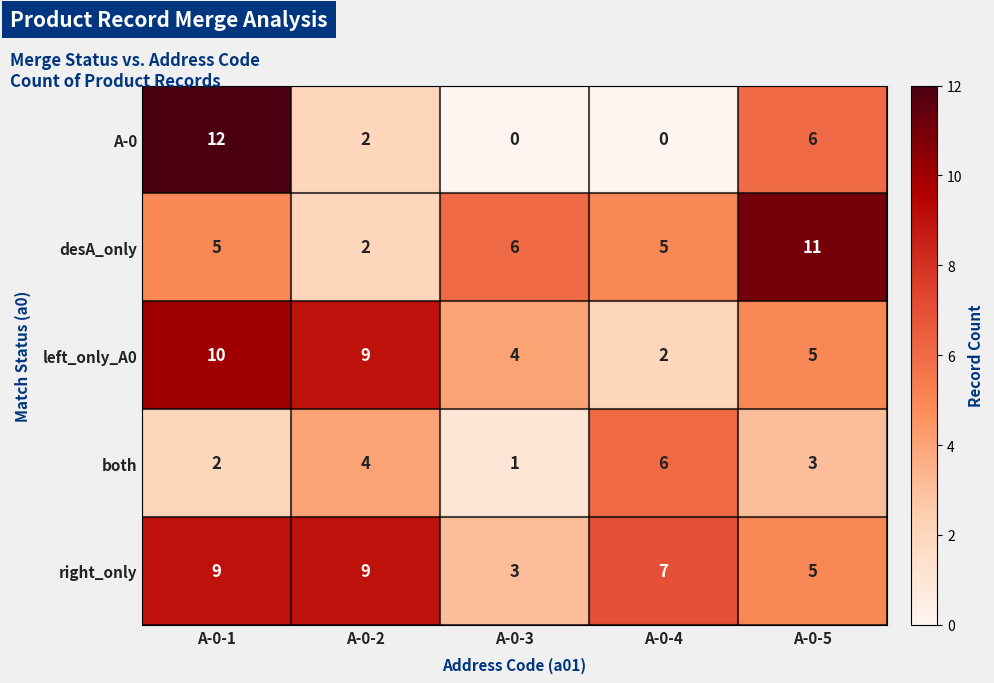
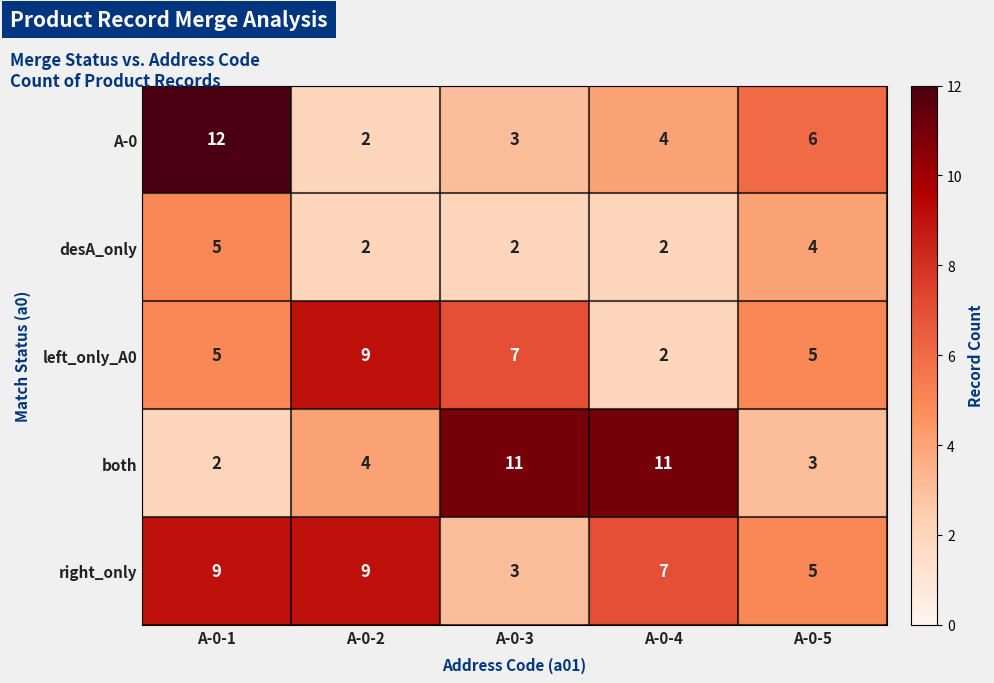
A-0, A-0-3: 0 -> 3
A-0, A-0-4: 0 -> 4
desA_only, A-0-3: 6 -> 2
desA_only, A-0-4: 5 -> 2
desA_only, A-0-5: 11 -> 4
left_only_A0, A-0-1: 10 -> 5
left_only_A0, A-0-3: 4 -> 7
both, A-0-3: 1 -> 11
both, A-0-4: 6 -> 11
